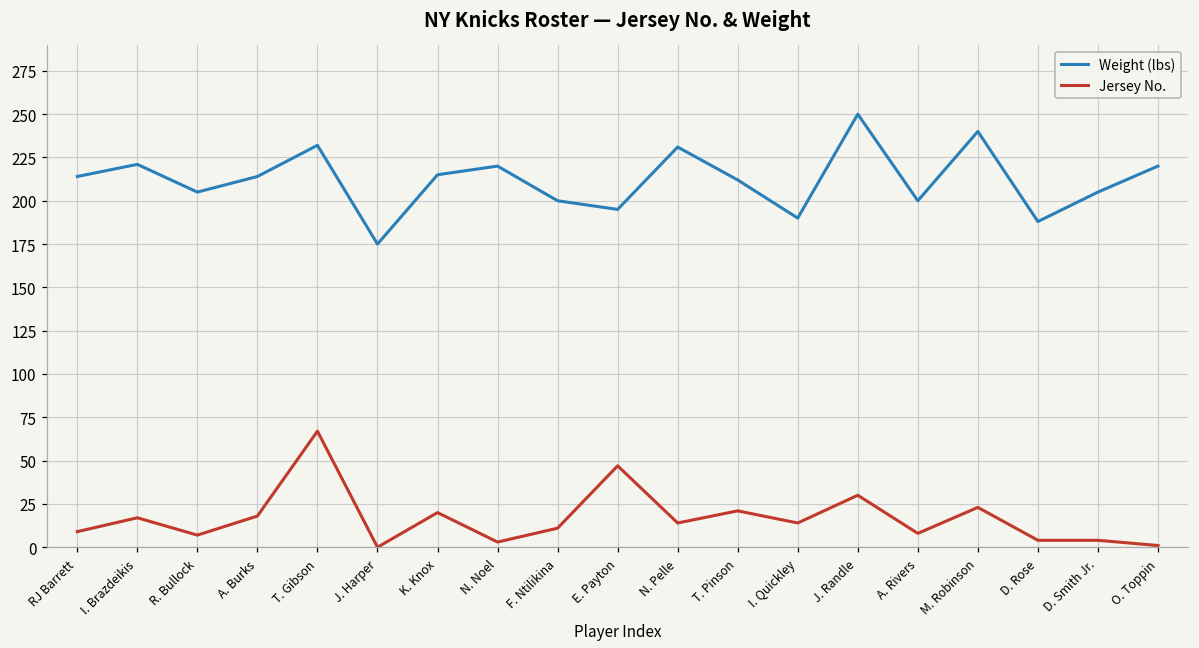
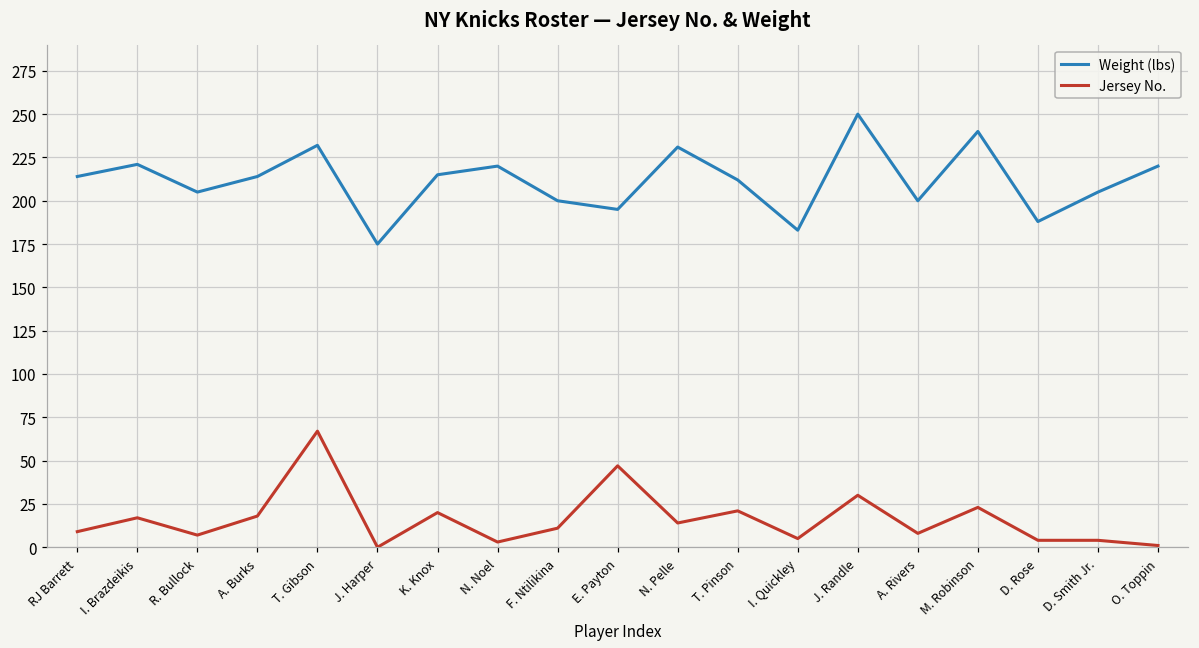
Weight (lbs), I. Quickley: 190 -> 183
Jersey No., I. Quickley: 14 -> 5
